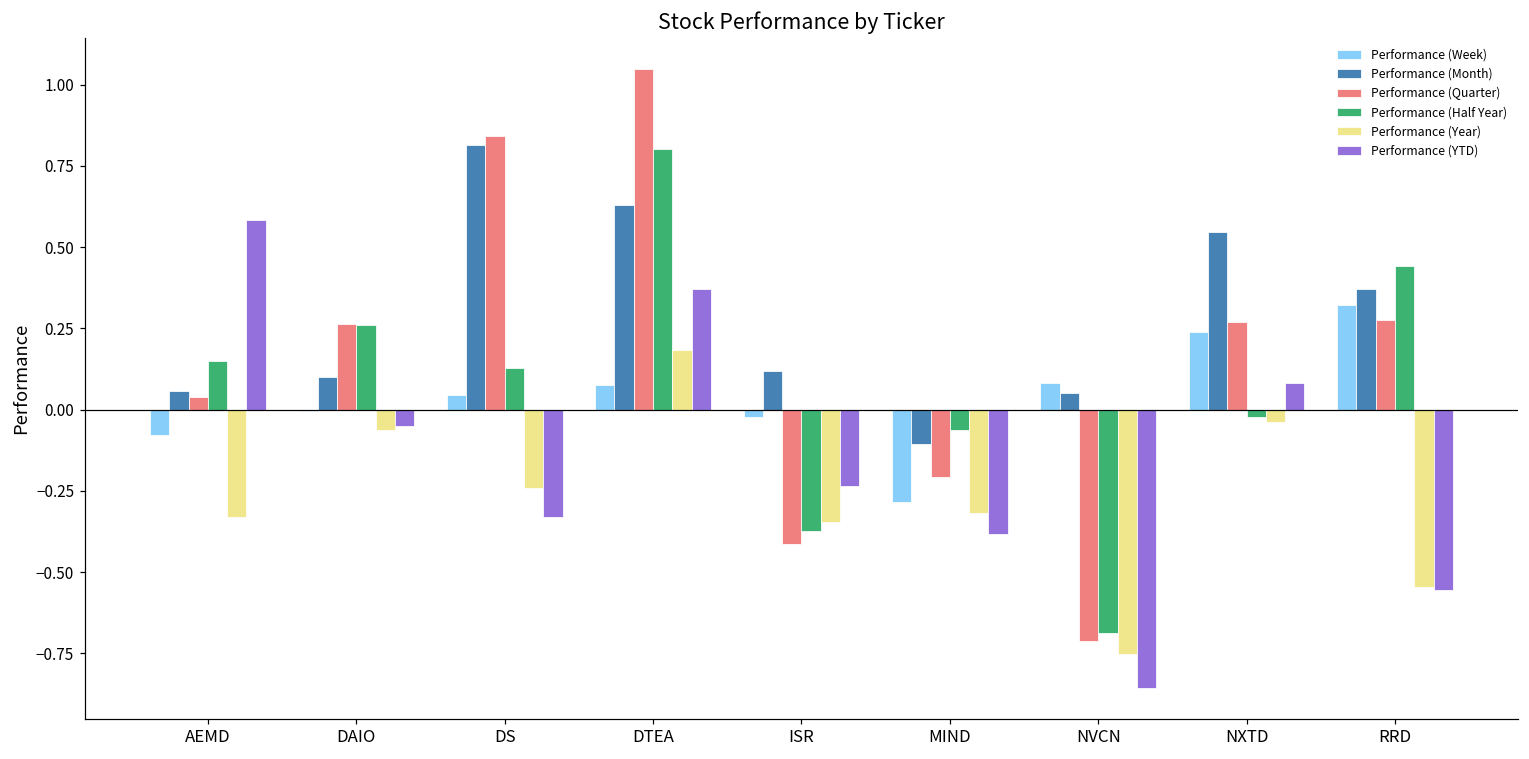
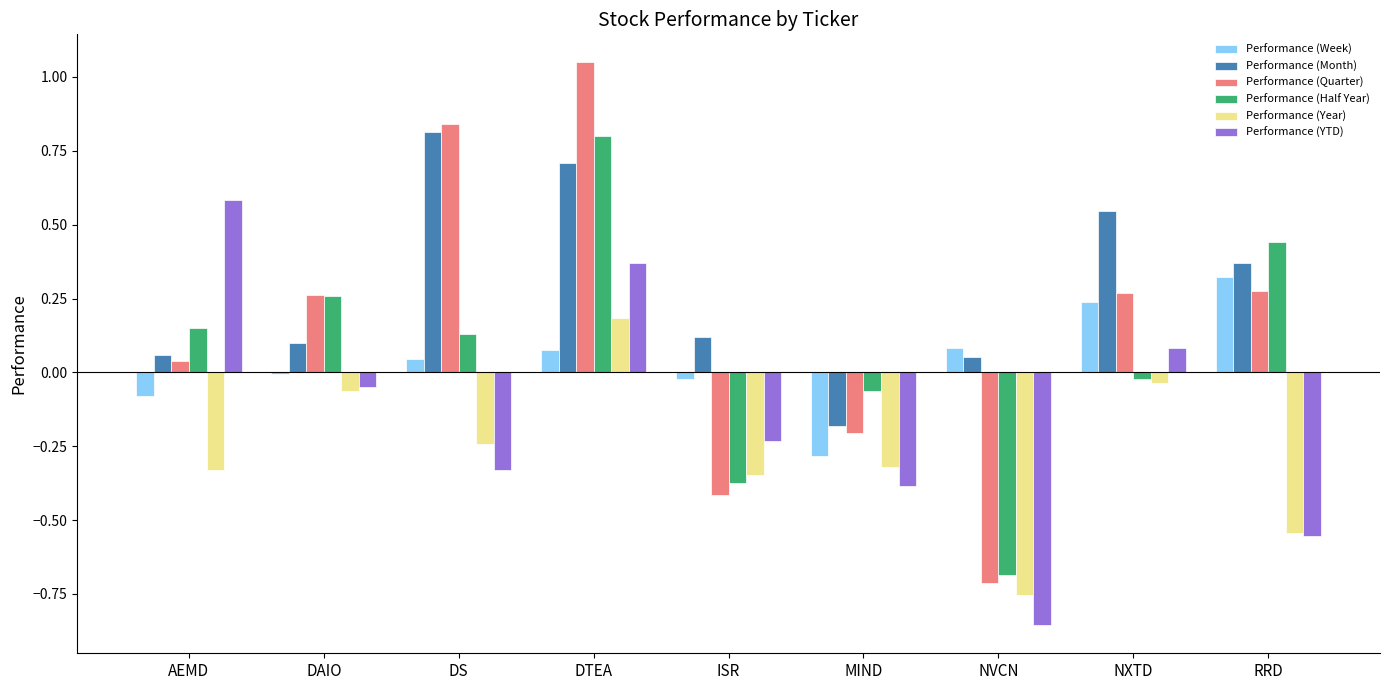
Performance (Month), DTEA: 0.63 -> 0.71
Performance (Month), MIND: -0.10 -> -0.18
